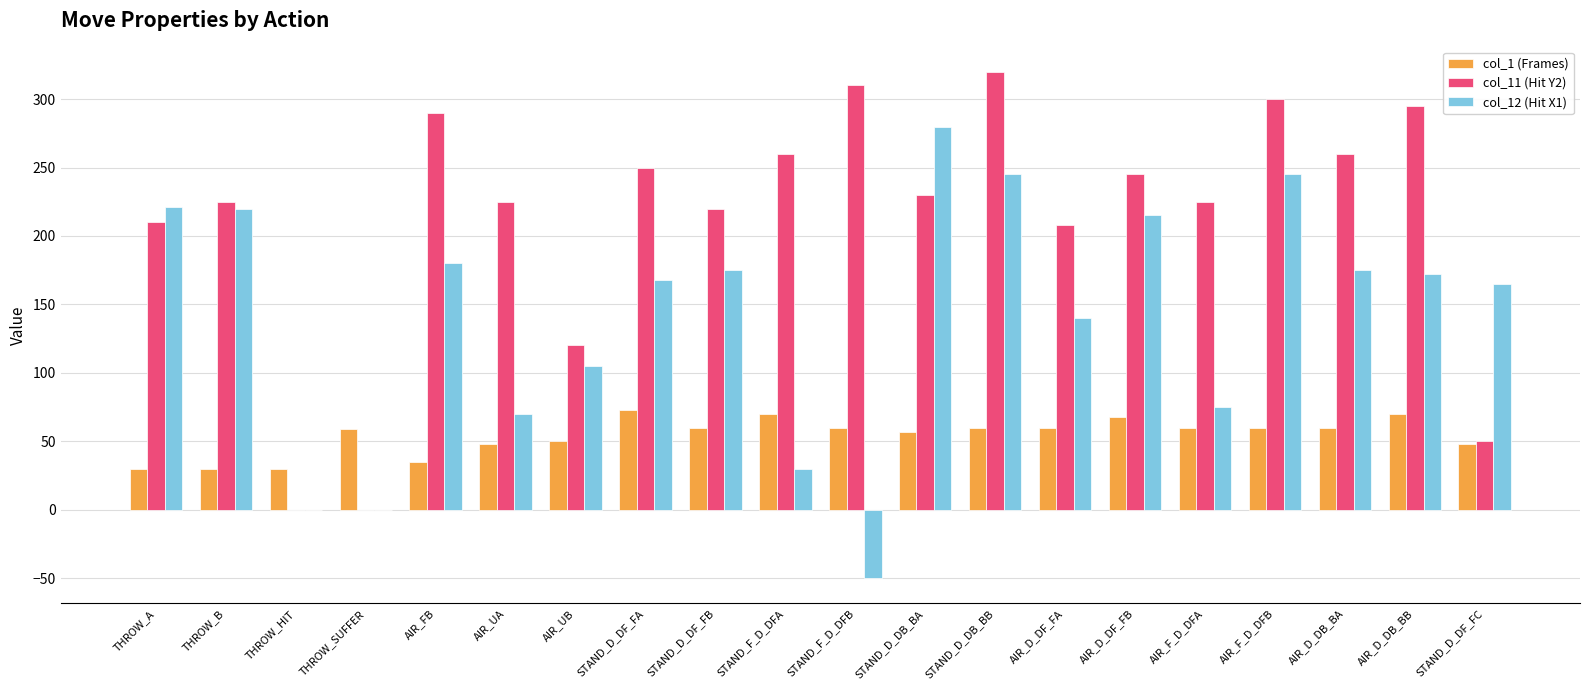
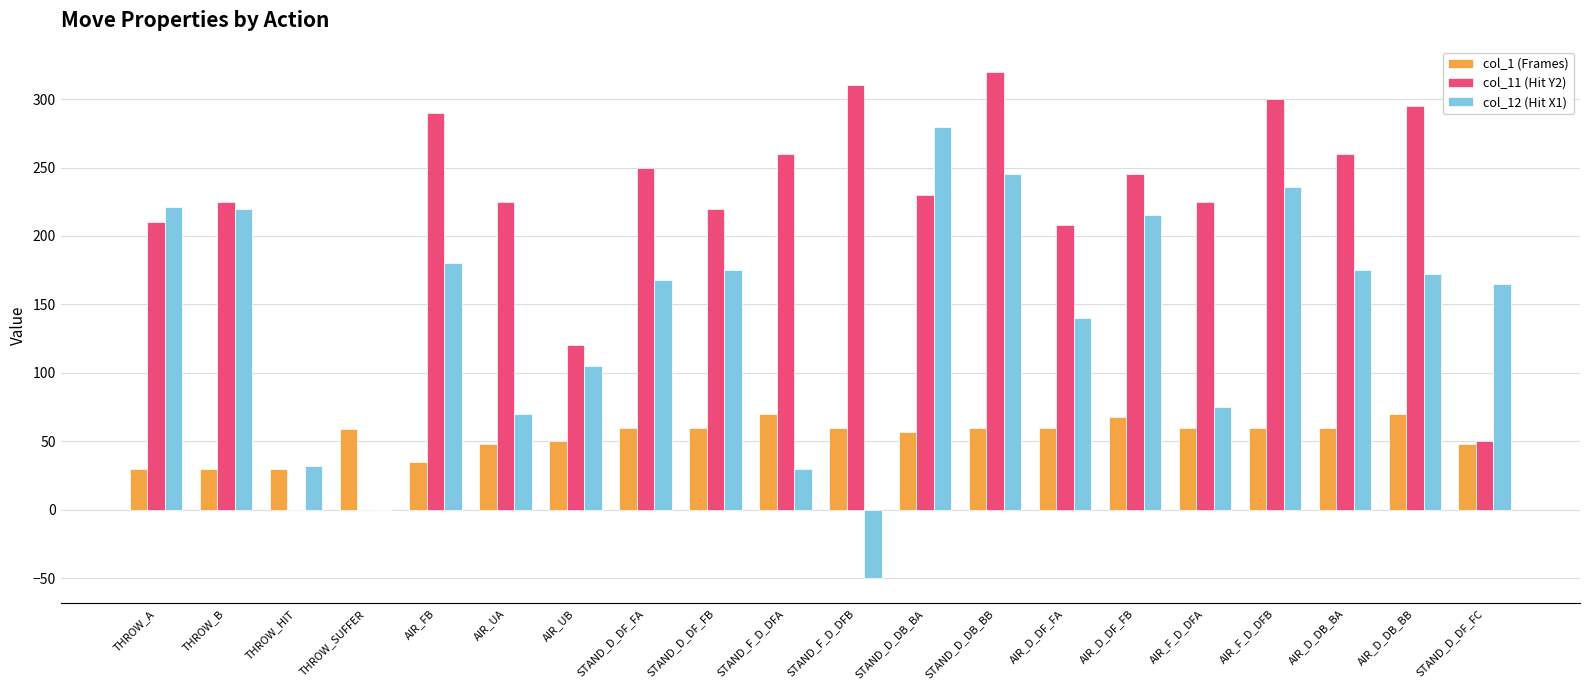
col_12 (Hit X1), THROW_HIT: 0 -> 32
col_1 (Frames), STAND_D_DF_FA: 73 -> 60
col_12 (Hit X1), AIR_F_D_DFB: 245 -> 236
